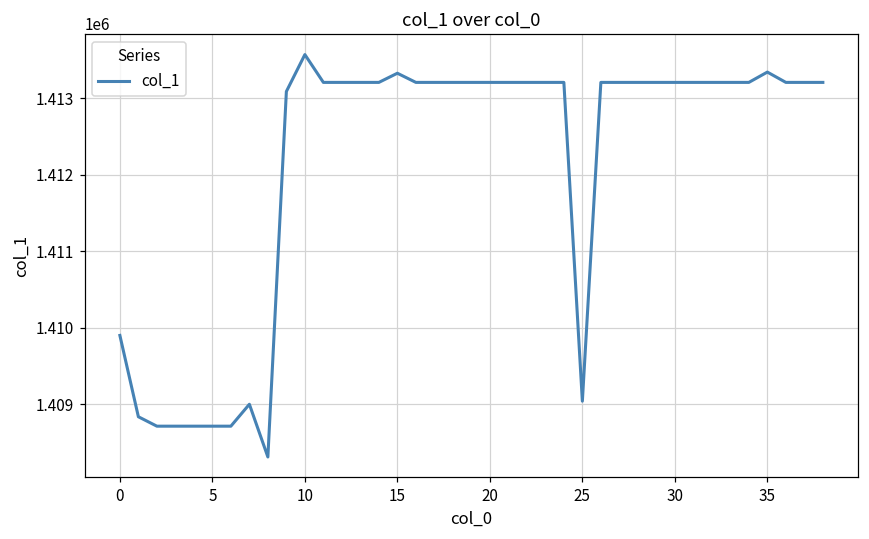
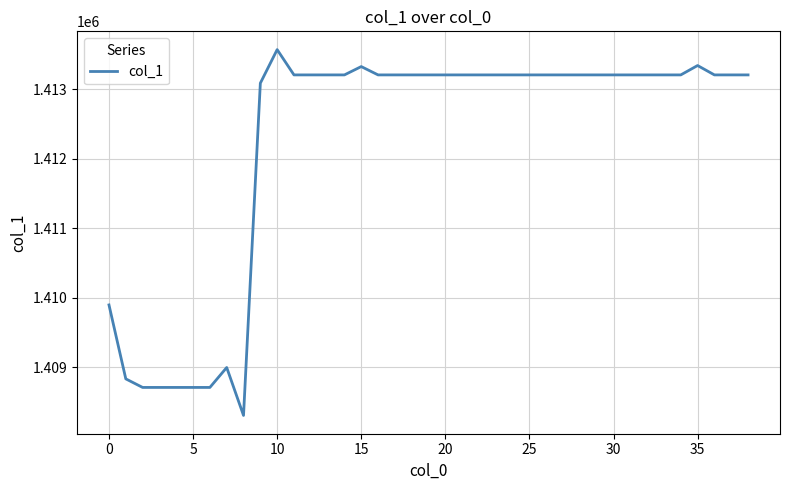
25: 1409000 -> 1413200
